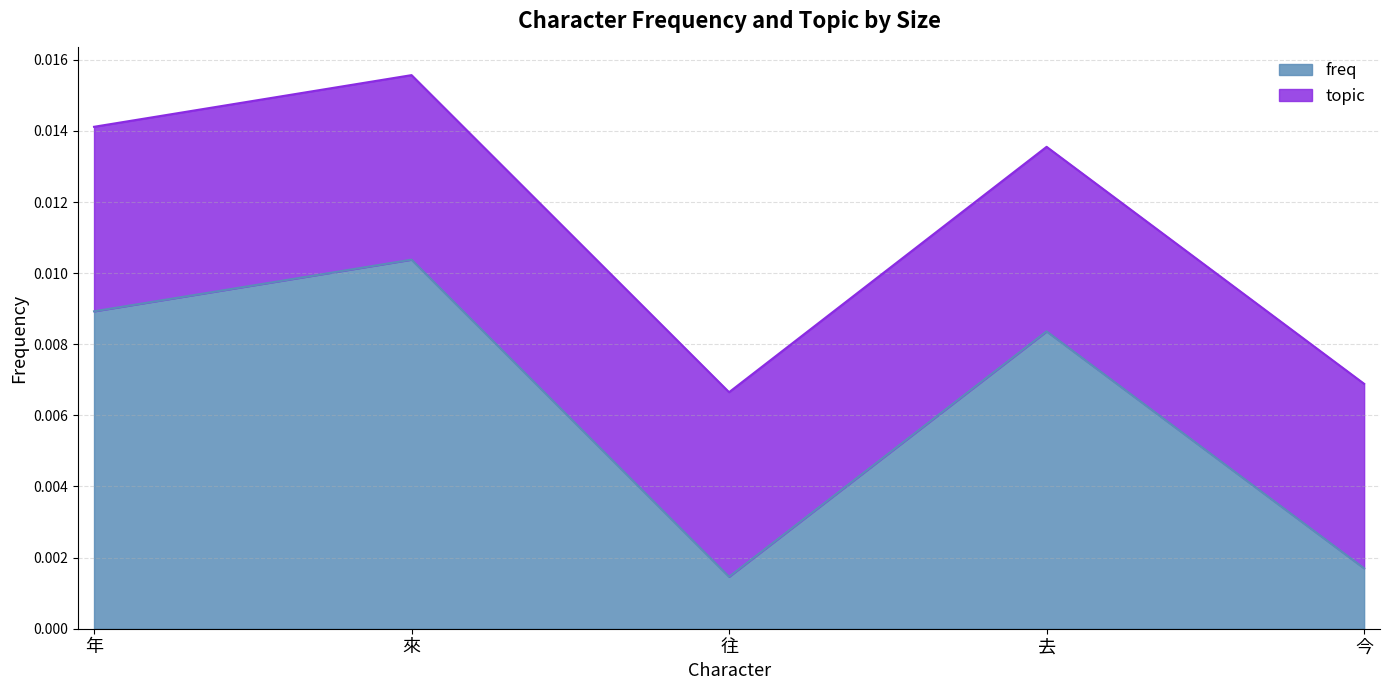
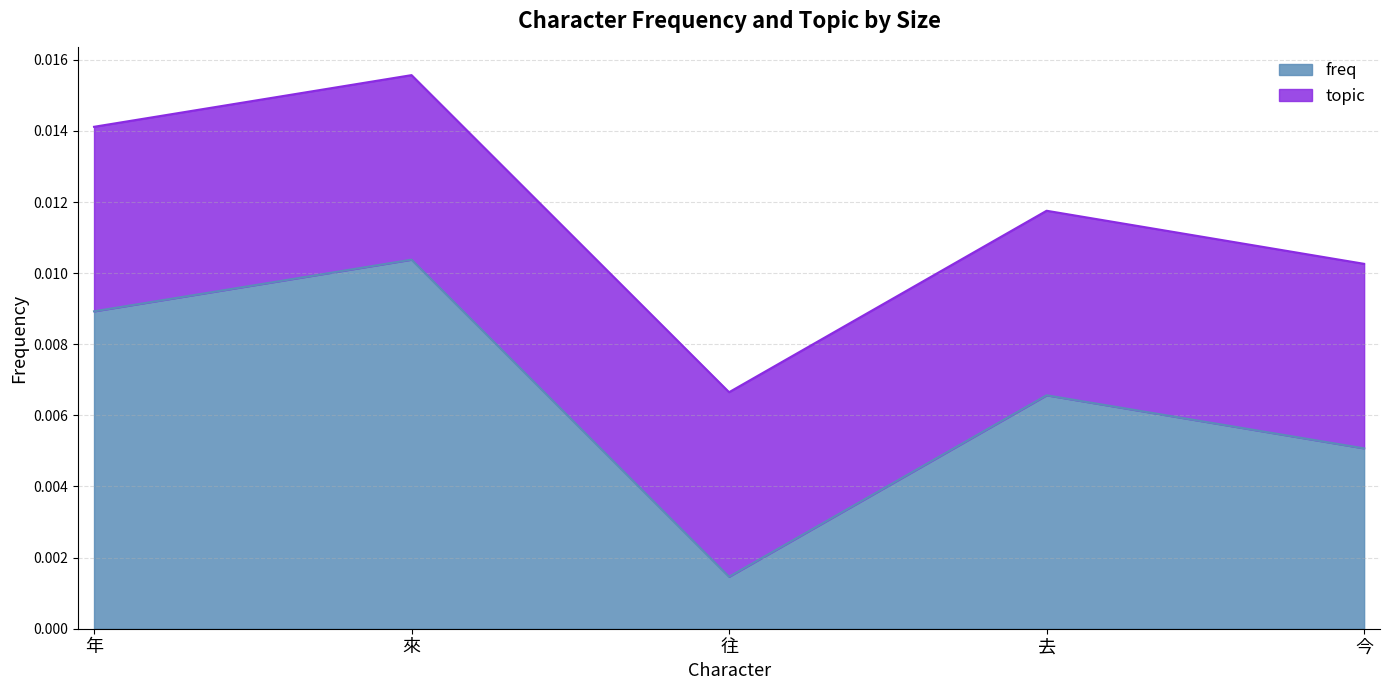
freq, 去: 0.0084 -> 0.0066
freq, 今: 0.0017 -> 0.0051
